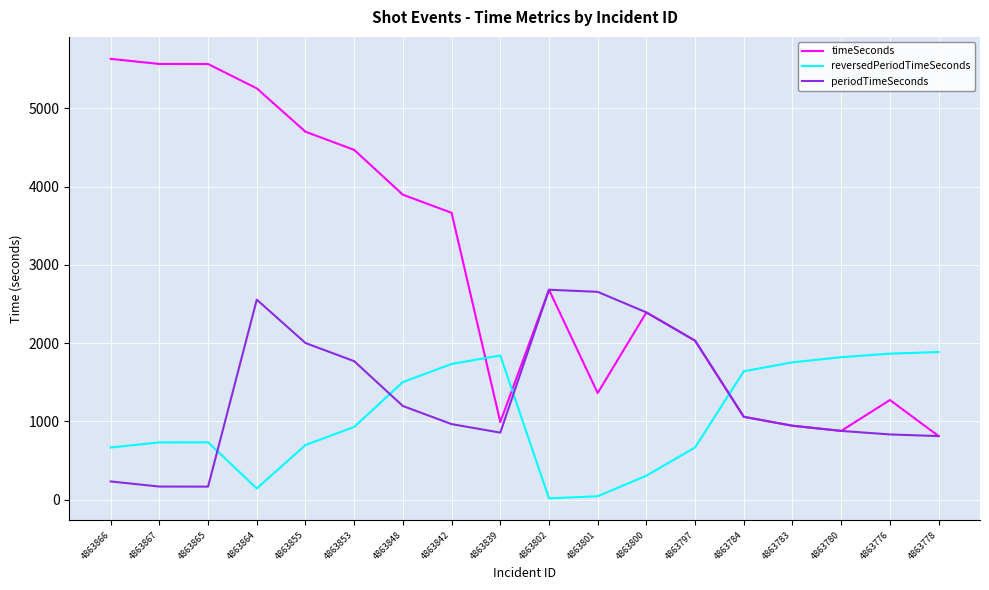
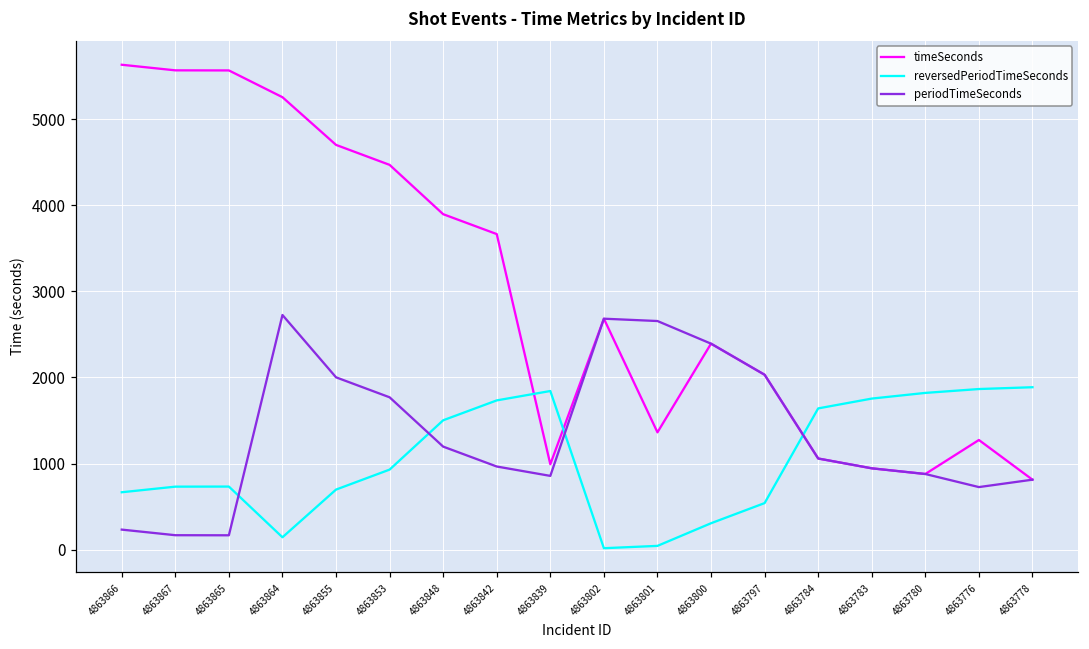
periodTimeSeconds, 4863864: 2600 -> 2700
reversedPeriodTimeSeconds, 4863797: 700 -> 500
periodTimeSeconds, 4863776: 800 -> 700
